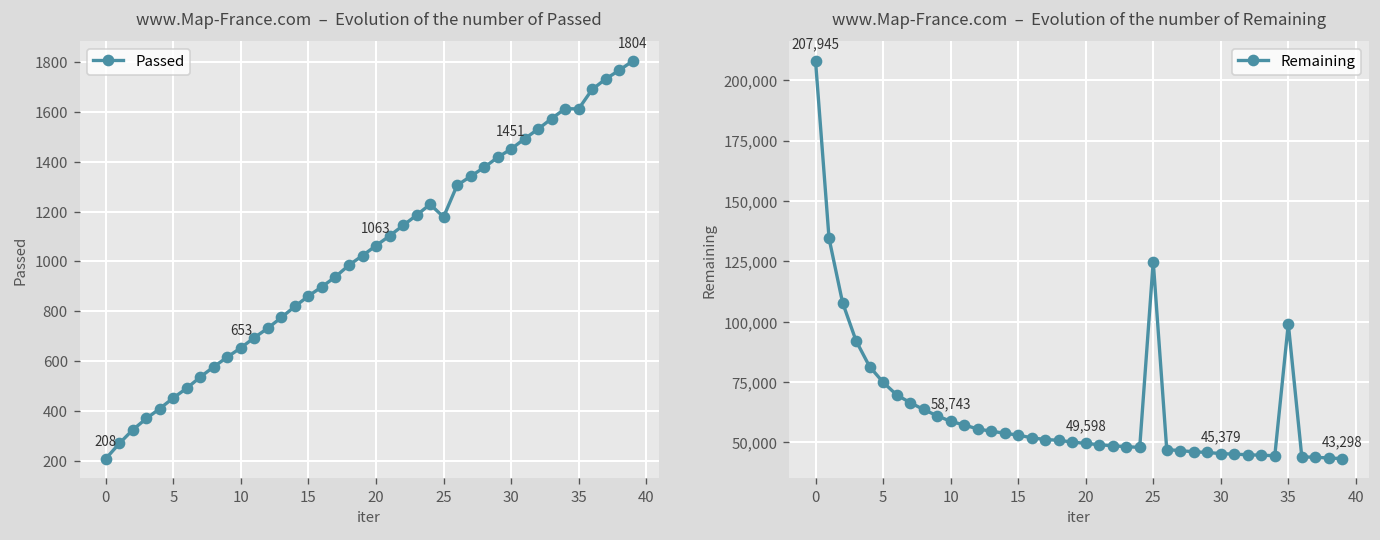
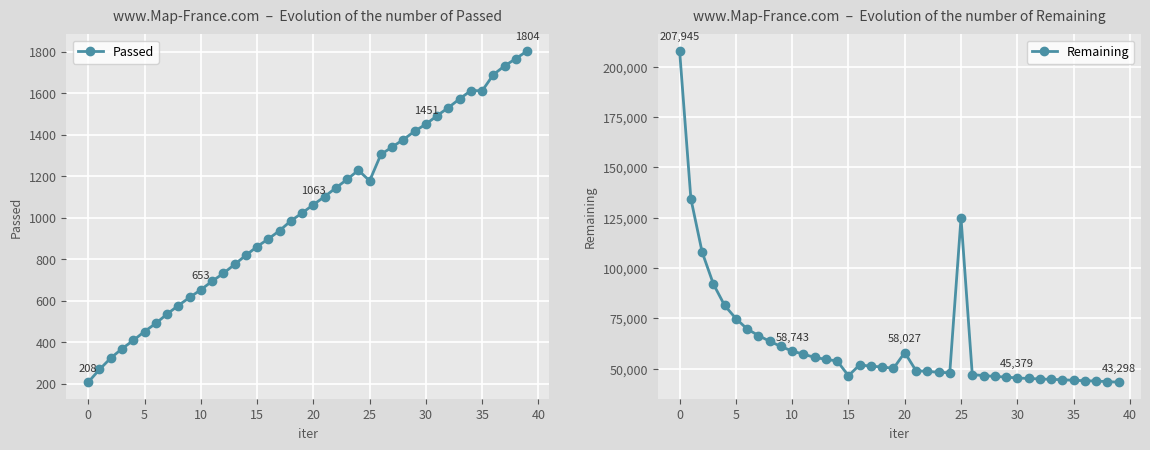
www.Map-France.com – Evolution of the number of Remaining, 15: 53,000 -> 46,000
www.Map-France.com – Evolution of the number of Remaining, 20: 49,598 -> 58,027
www.Map-France.com – Evolution of the number of Remaining, 35: 99,000 -> 44,000
